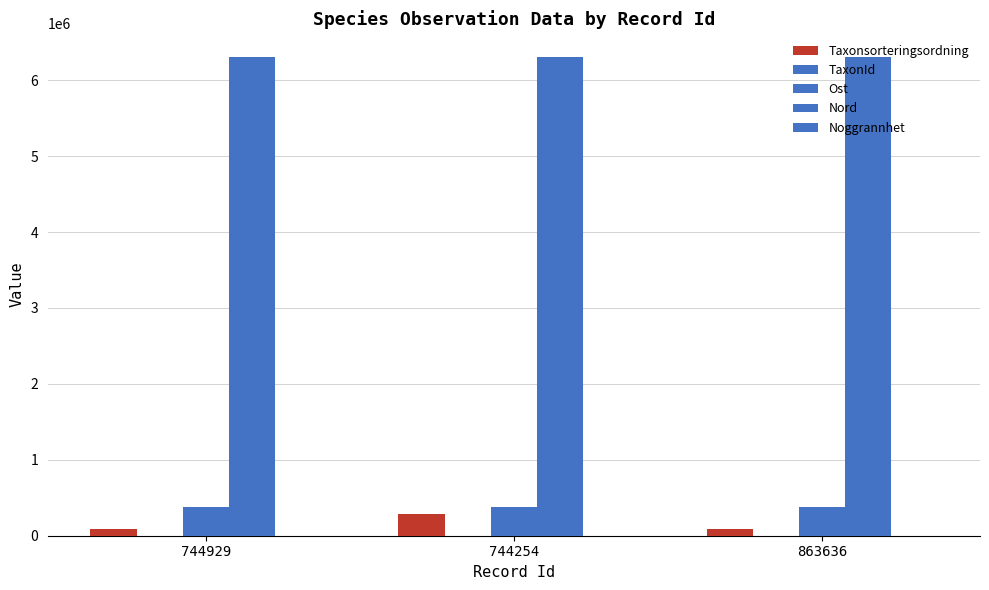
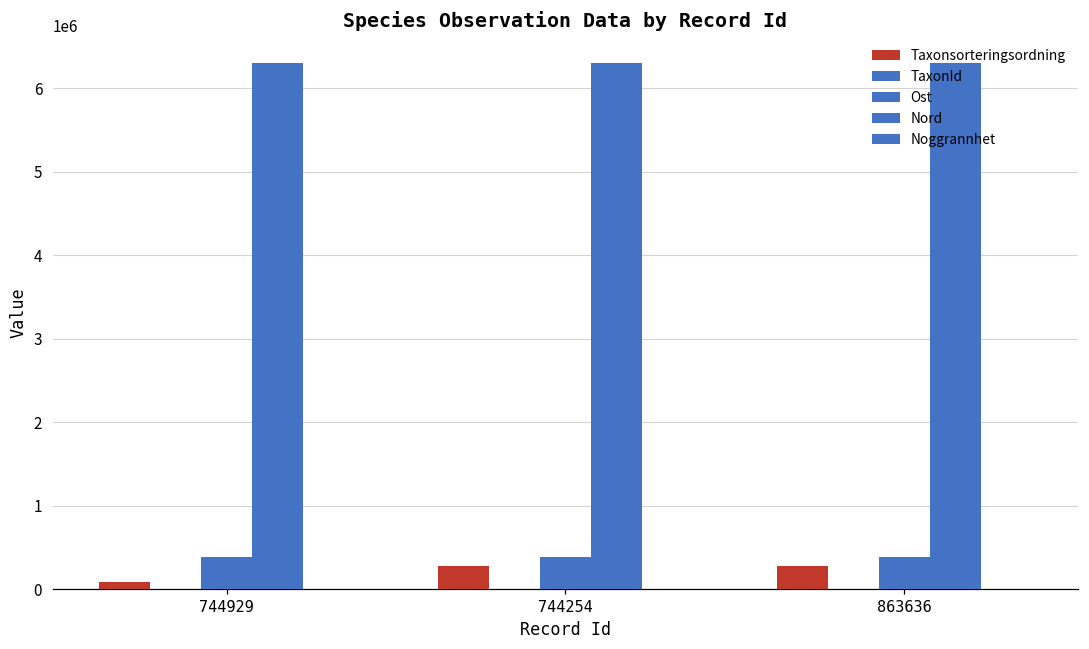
Taxonsorteringsordning, 863636: 100000 -> 300000
